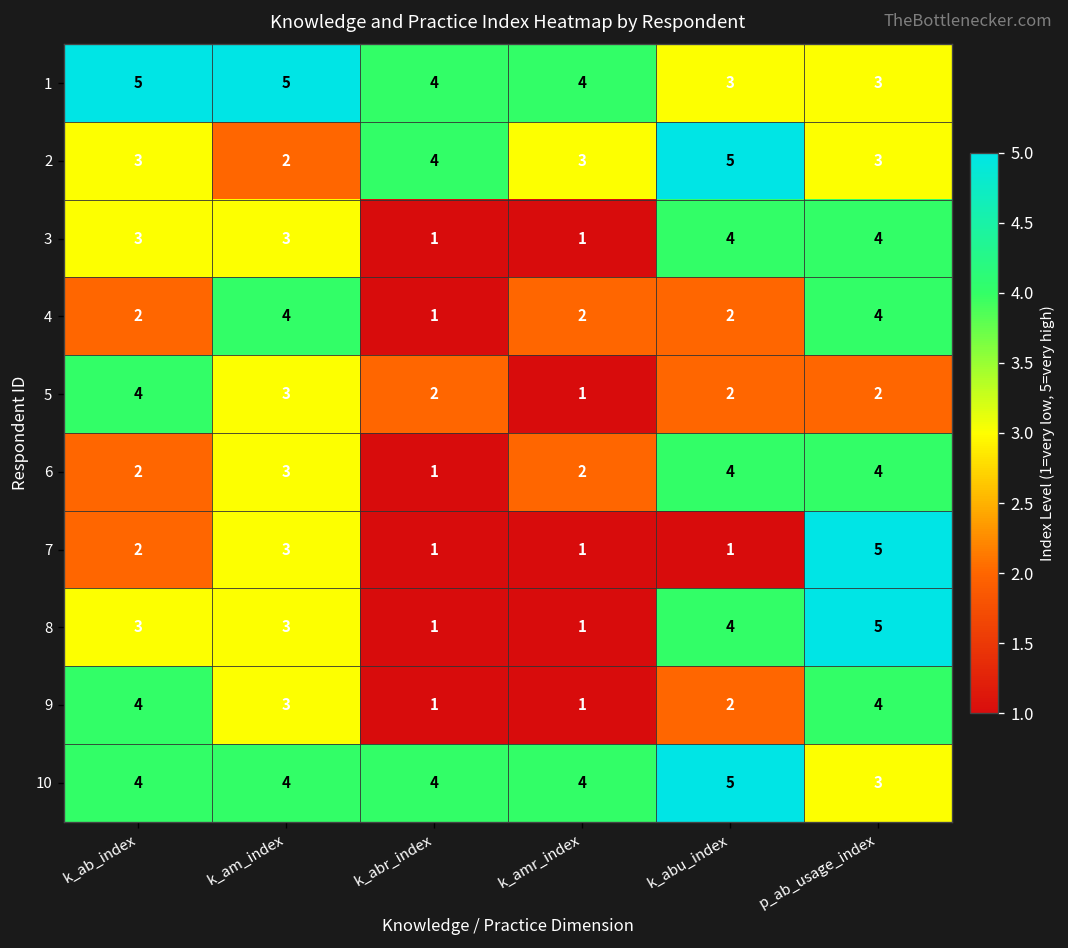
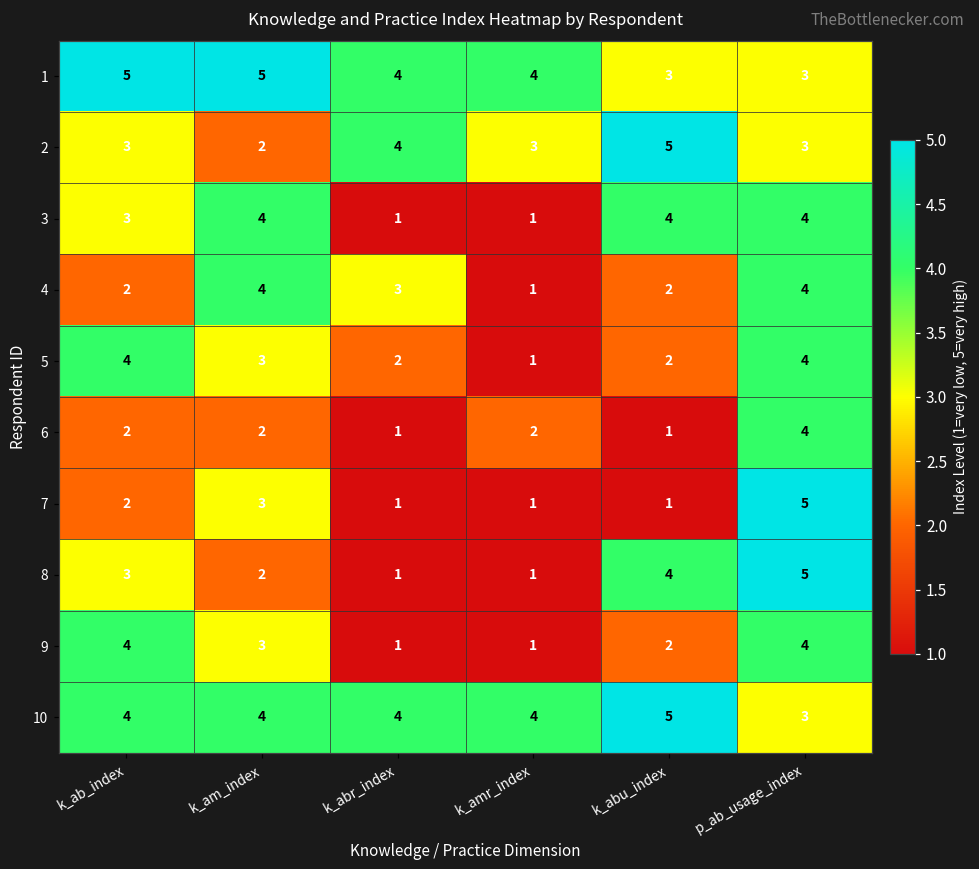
3, k_am_index: 3 -> 4
4, k_abr_index: 1 -> 3
4, k_amr_index: 2 -> 1
5, p_ab_usage_index: 2 -> 4
6, k_am_index: 3 -> 2
6, k_abu_index: 4 -> 1
8, k_am_index: 3 -> 2
